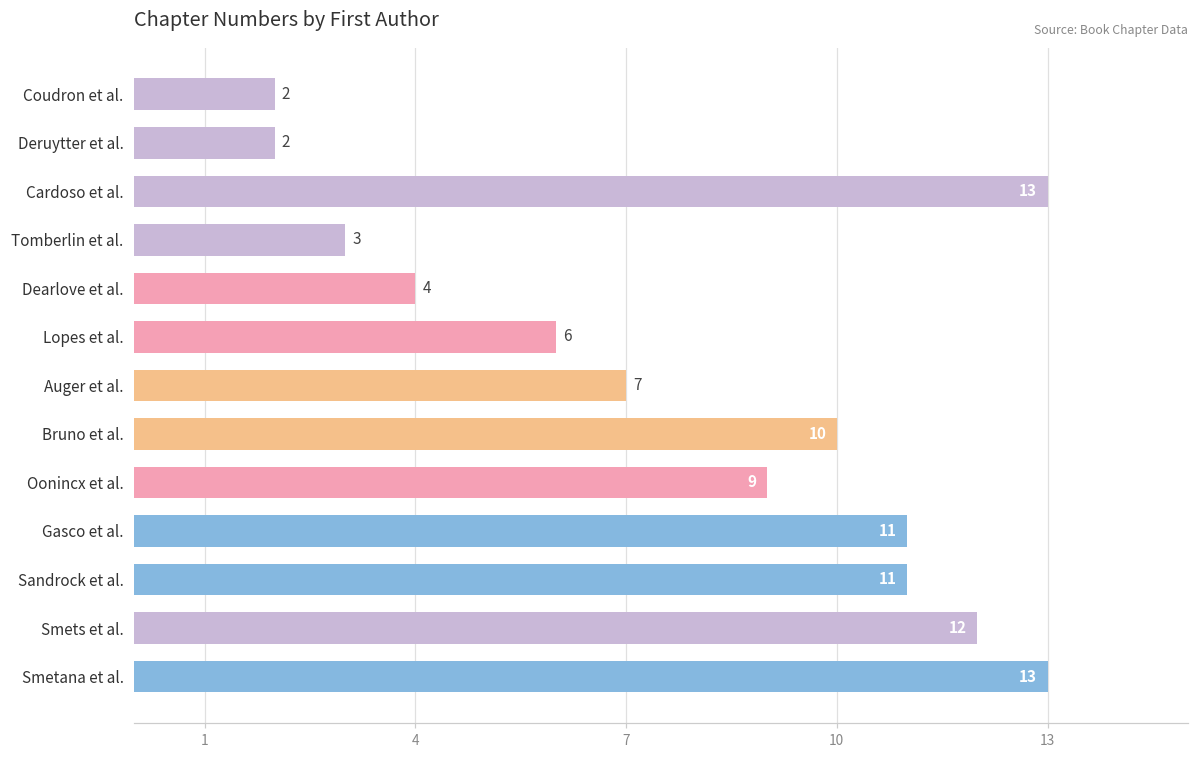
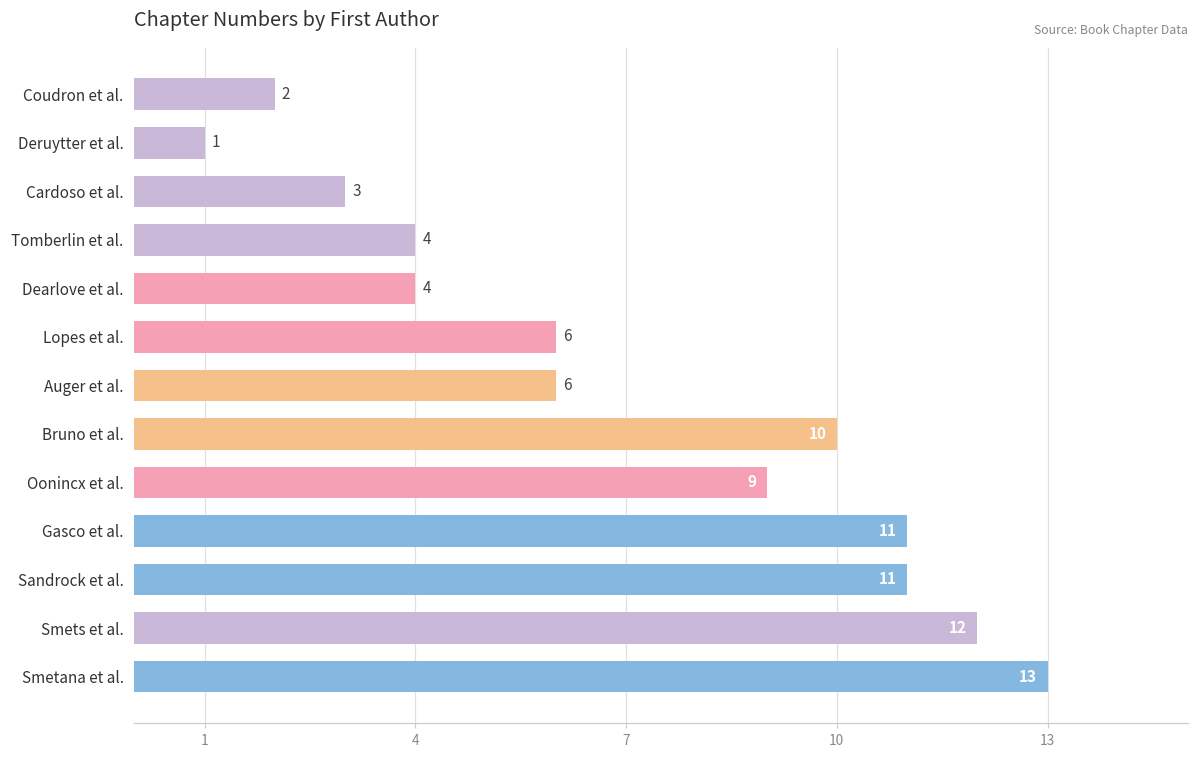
Deruytter et al.: 2 -> 1
Cardoso et al.: 13 -> 3
Tomberlin et al.: 3 -> 4
Auger et al.: 7 -> 6
